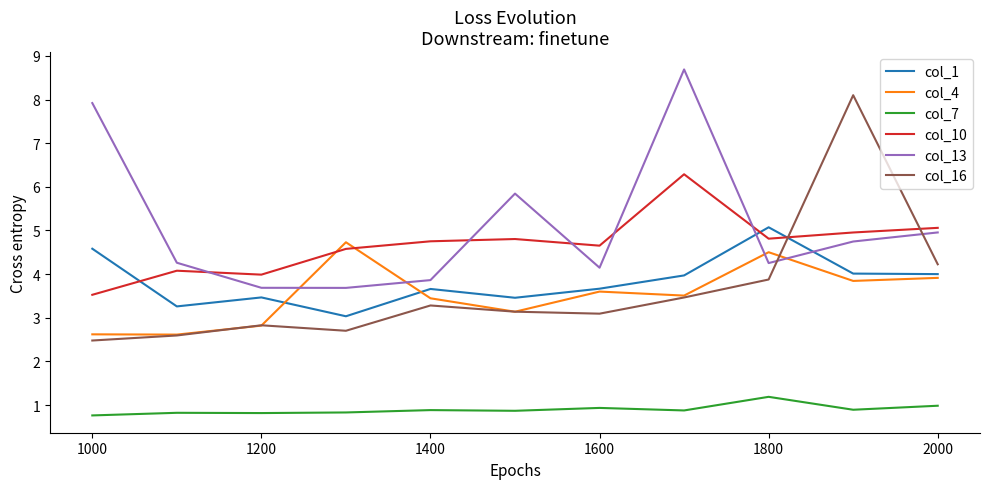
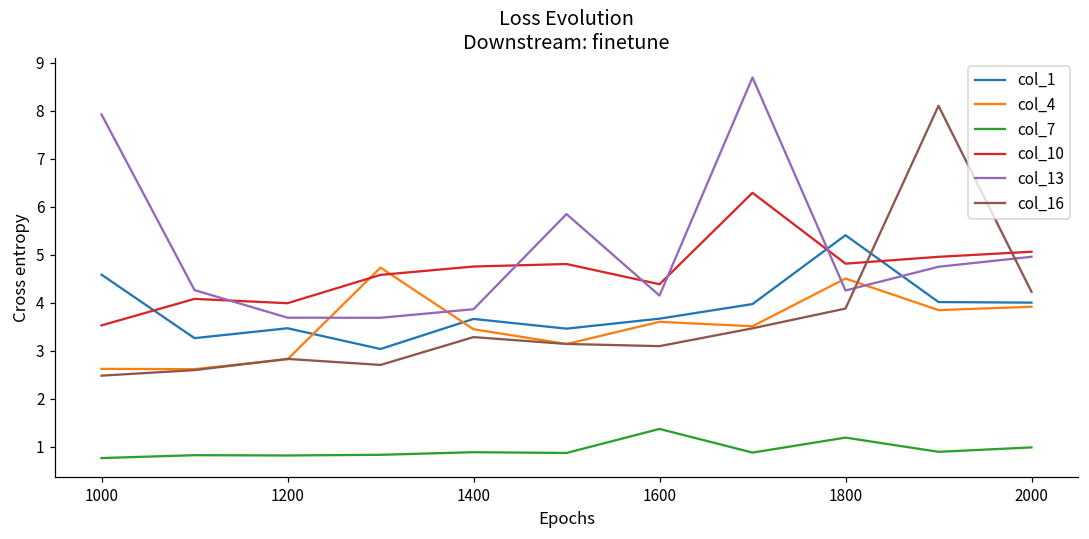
col_7, 1600: 0.9 -> 1.4
col_10, 1600: 4.7 -> 4.4
col_1, 1800: 5.1 -> 5.4
